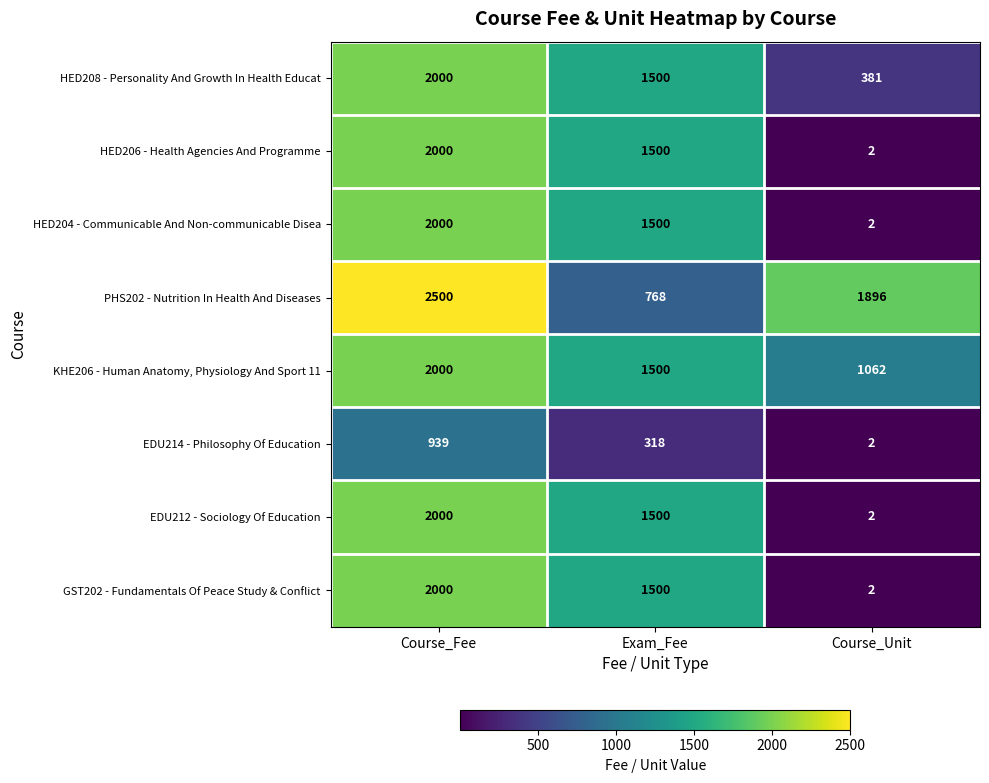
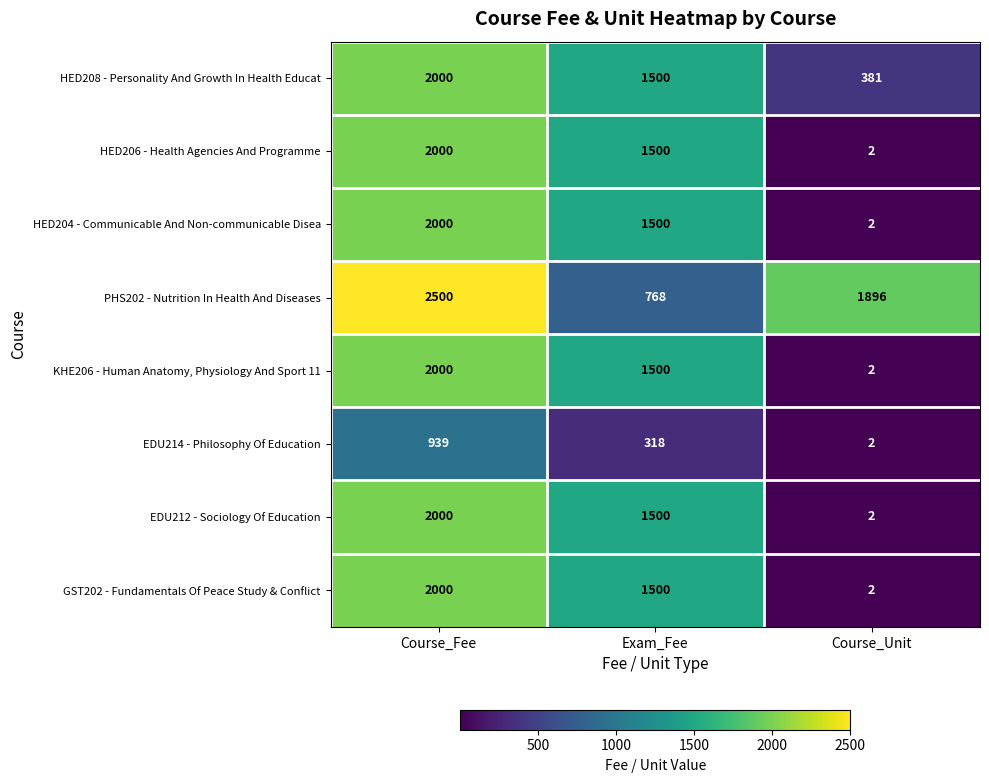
KHE206 - Human Anatomy, Physiology And Sport 11, Course_Unit: 1062 -> 2
